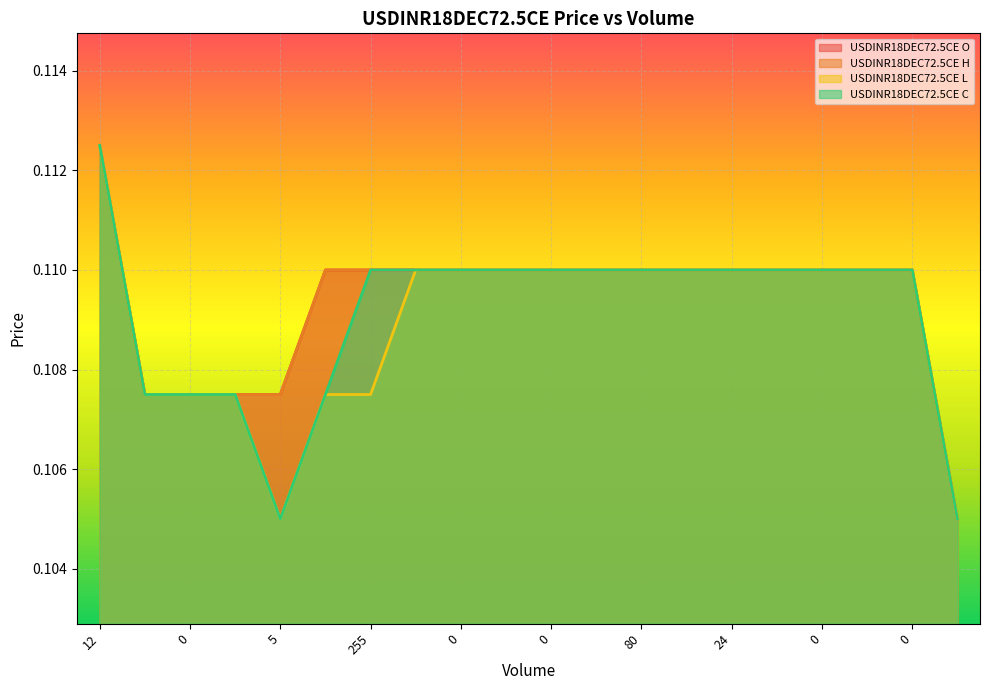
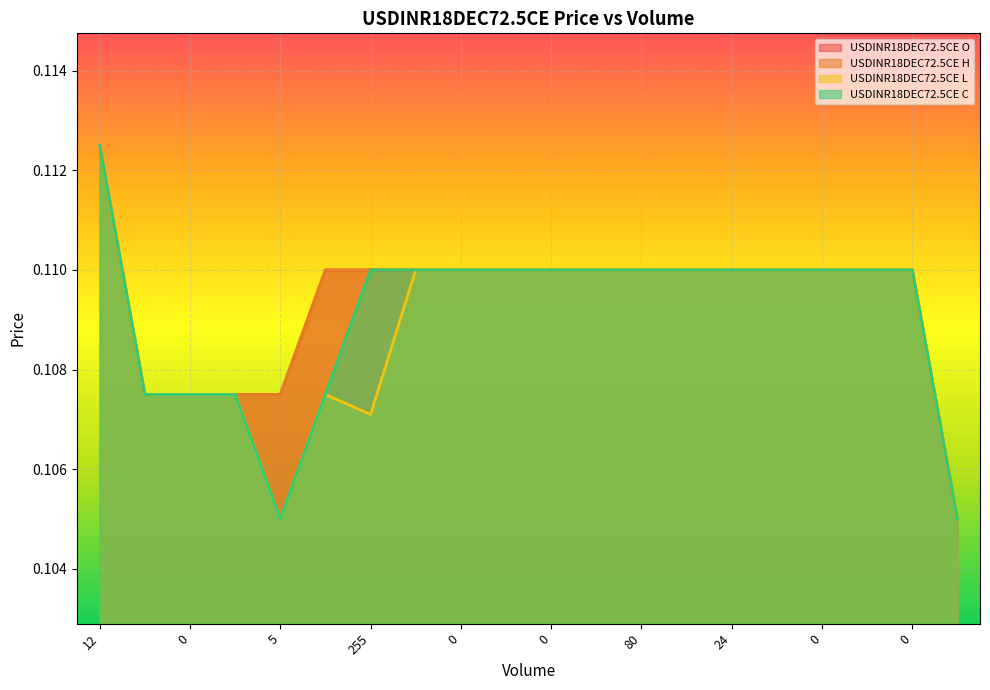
USDINR18DEC72.5CE L, 255: 0.1075 -> 0.1071
